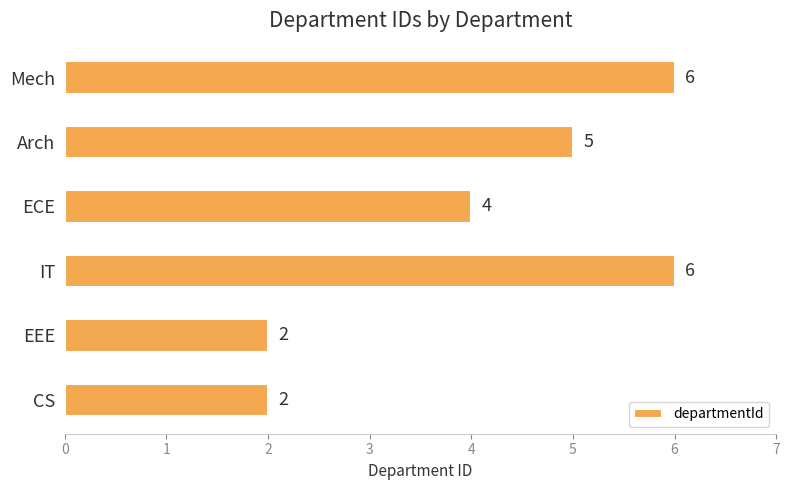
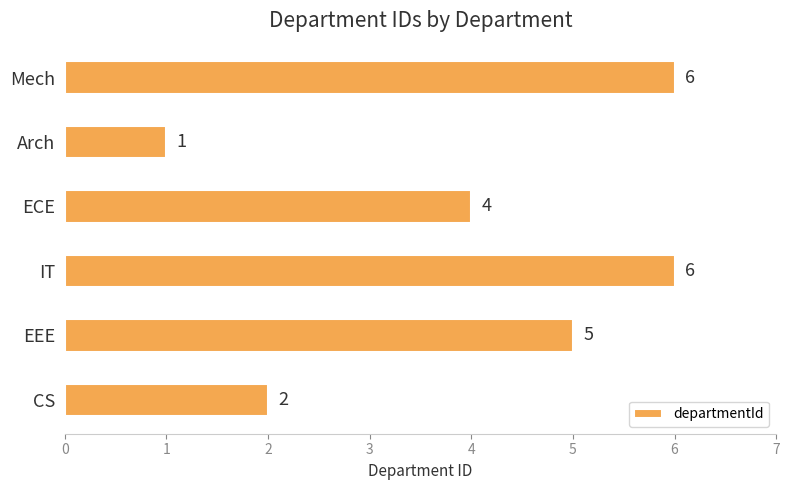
Arch: 5 -> 1
EEE: 2 -> 5
